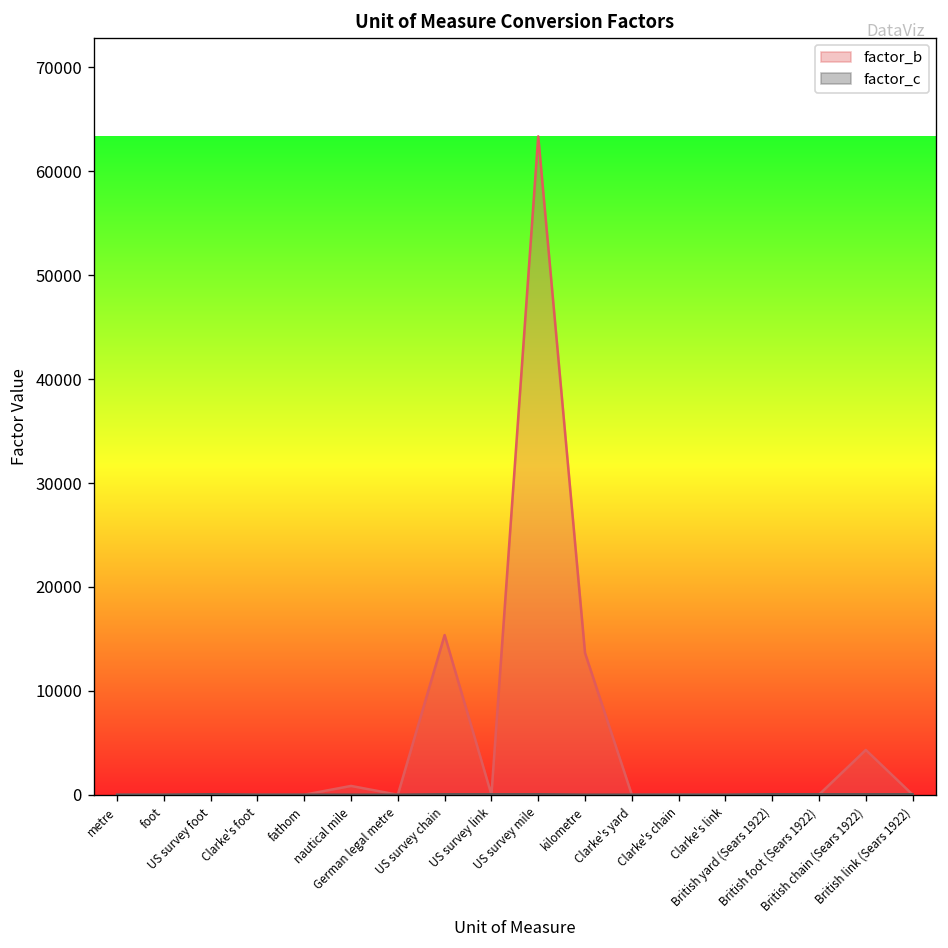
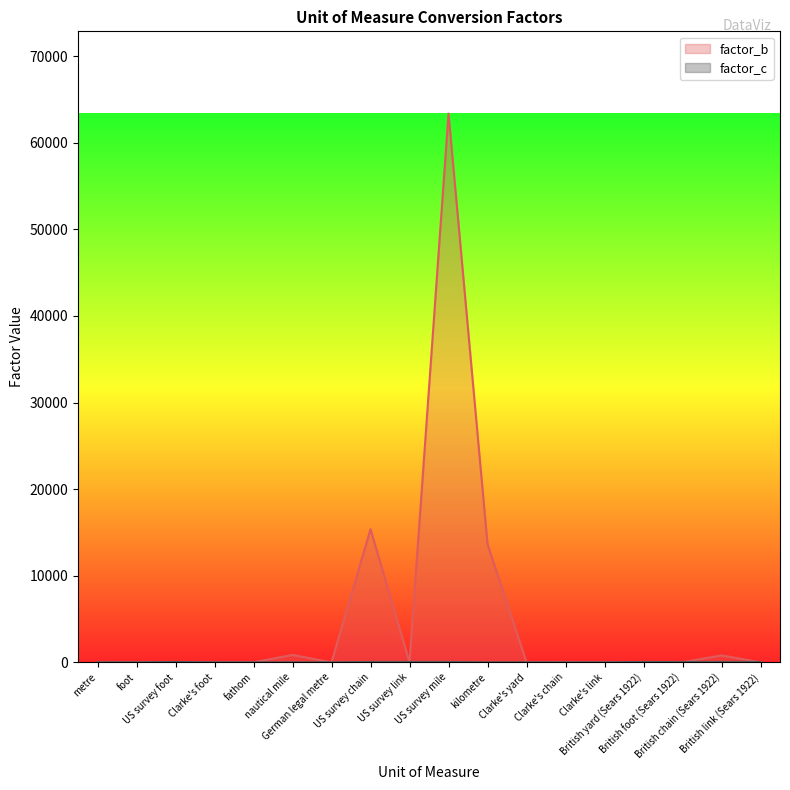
factor_b, British chain (Sears 1922): 4000 -> 1000
